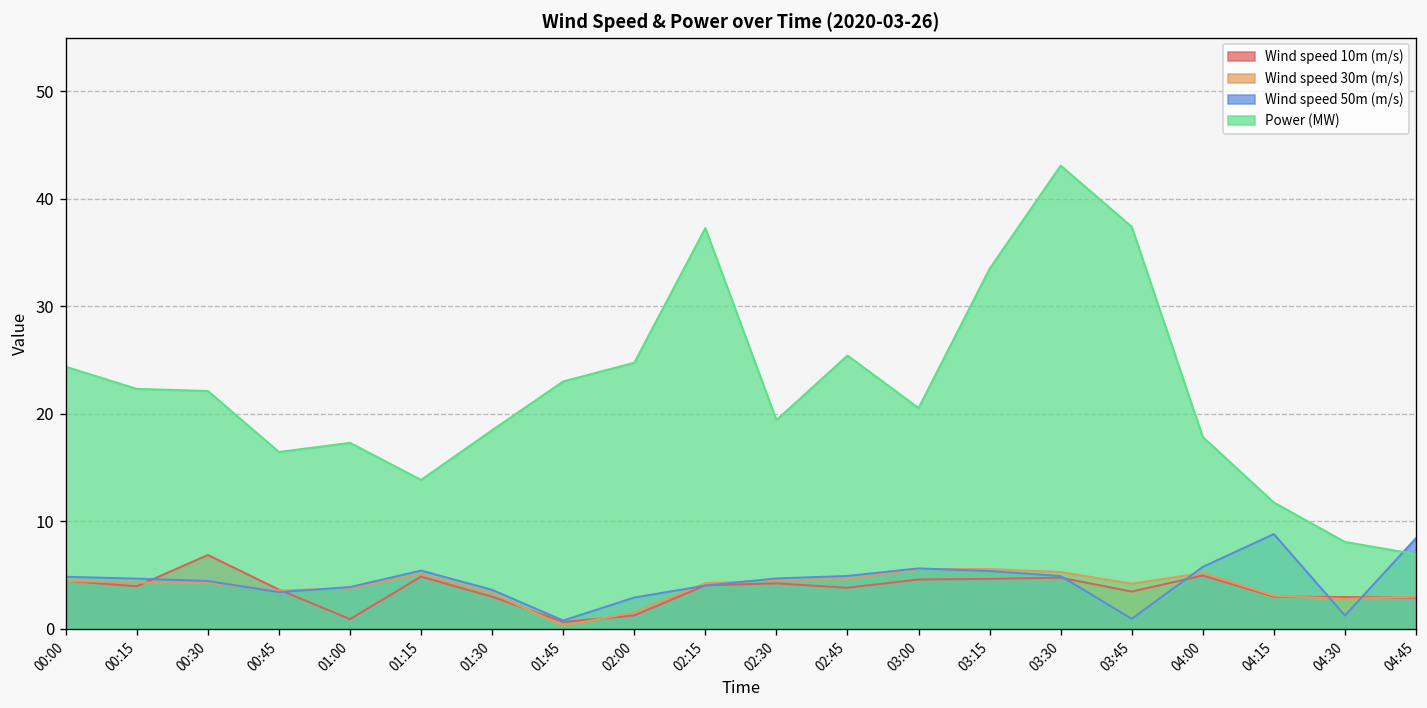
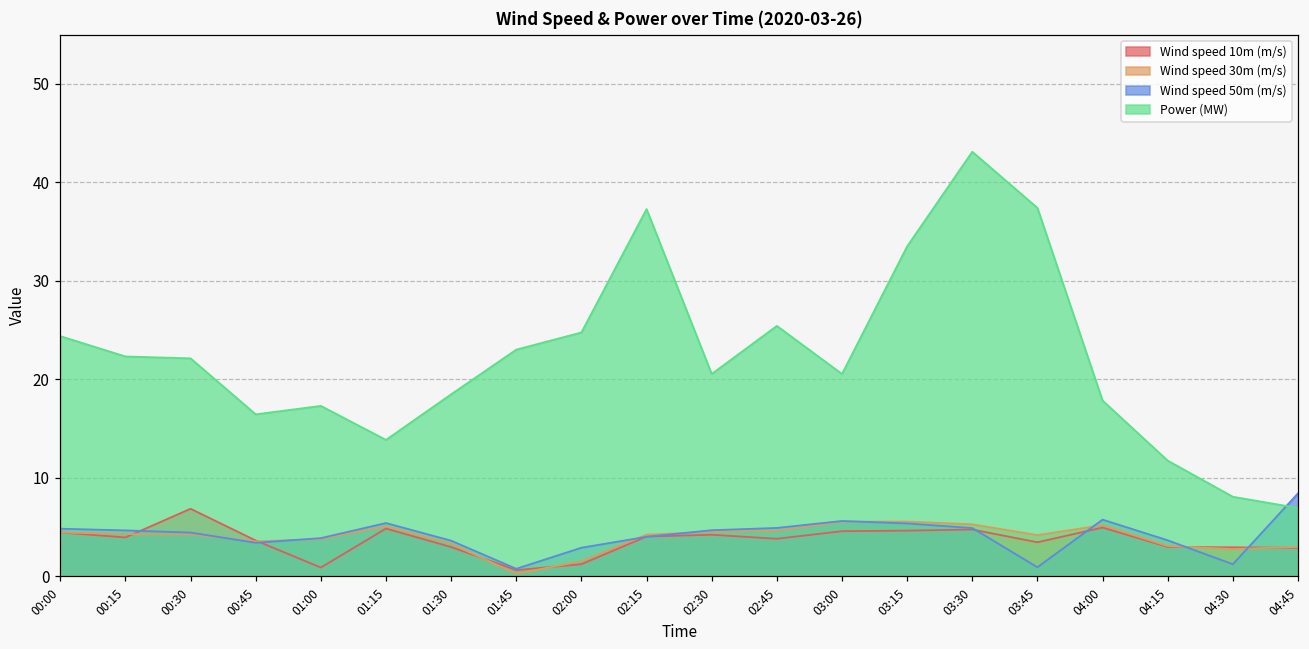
Power (MW), 02:30: 19 -> 21
Wind speed 50m (m/s), 04:15: 9 -> 4
